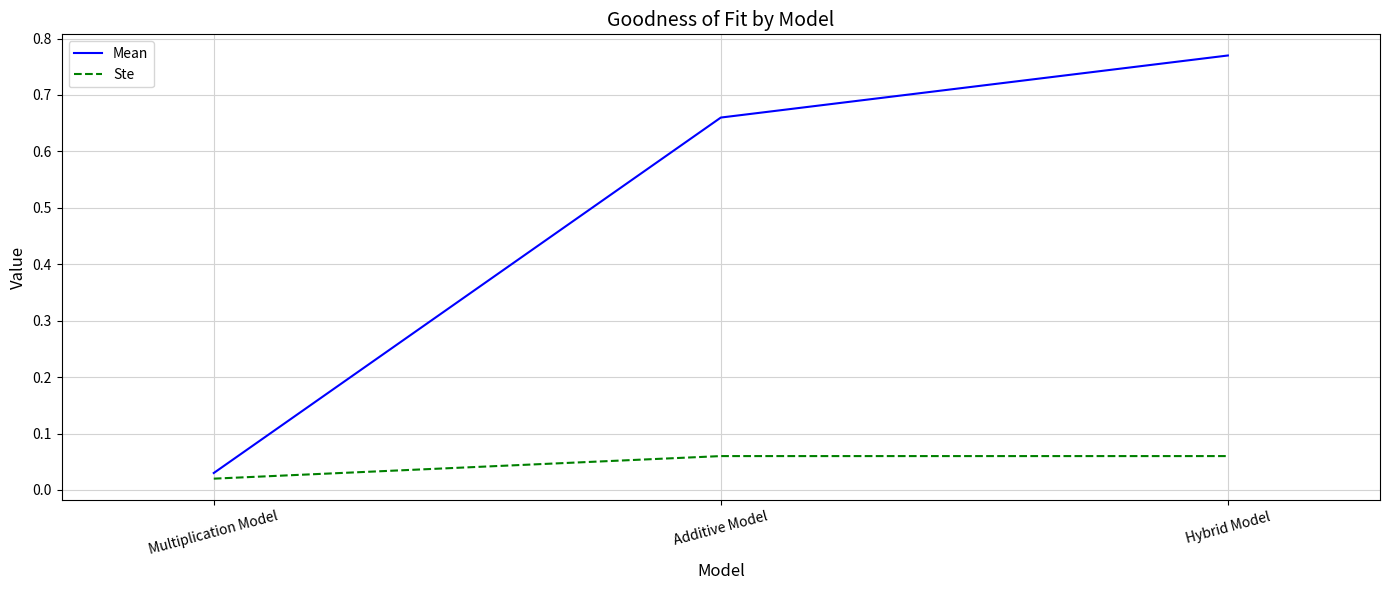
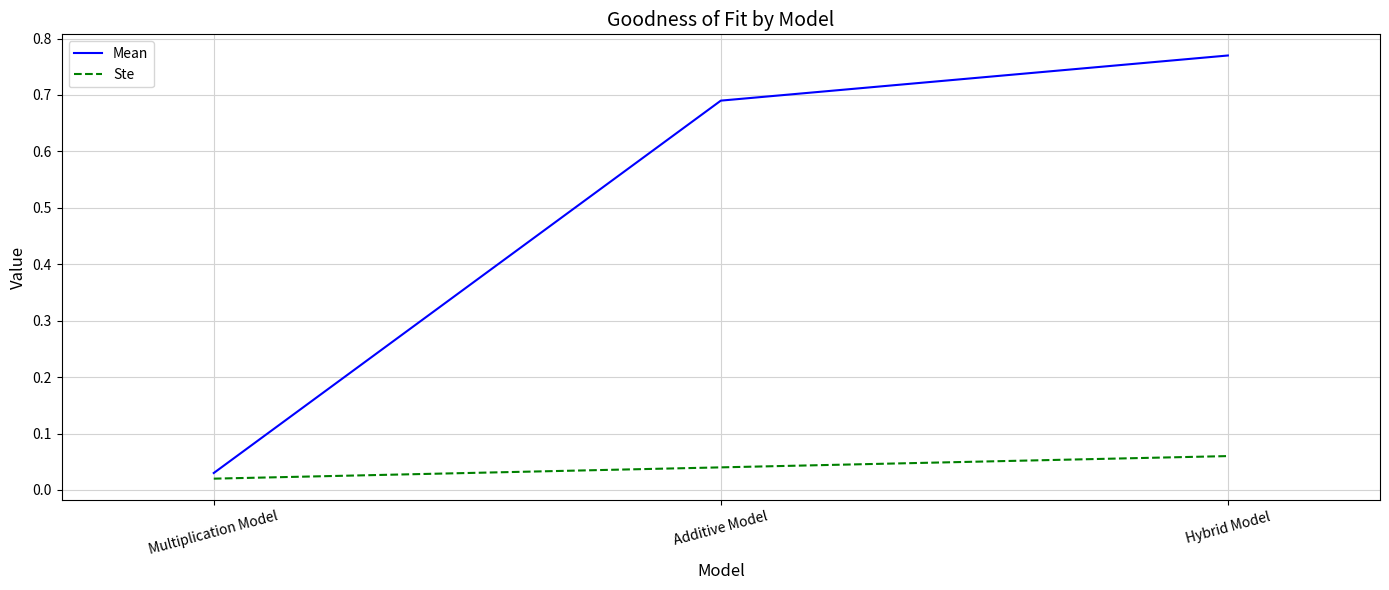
Mean, Additive Model: 0.66 -> 0.69
Ste, Additive Model: 0.06 -> 0.04
